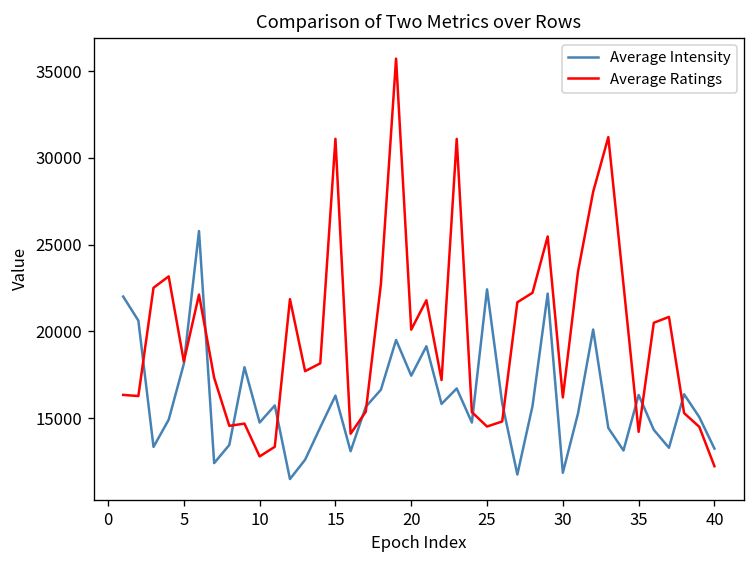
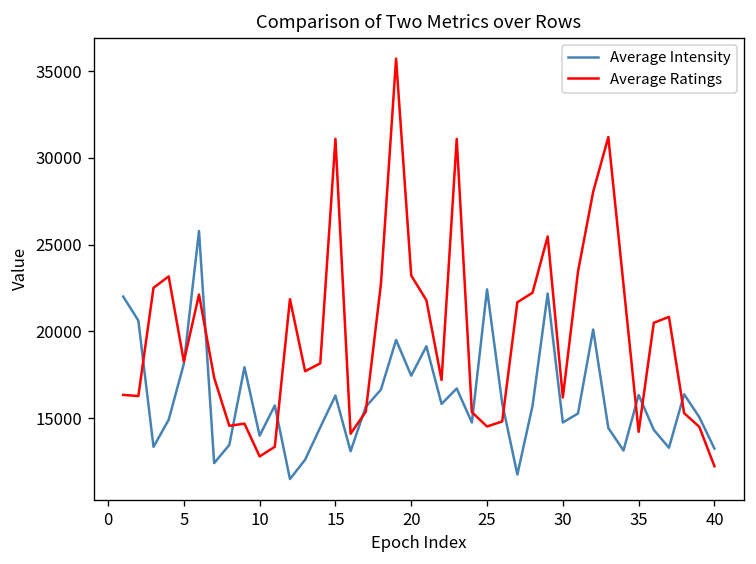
Average Intensity, 10: 14700 -> 14000
Average Ratings, 20: 20100 -> 23200
Average Intensity, 30: 11900 -> 14700
